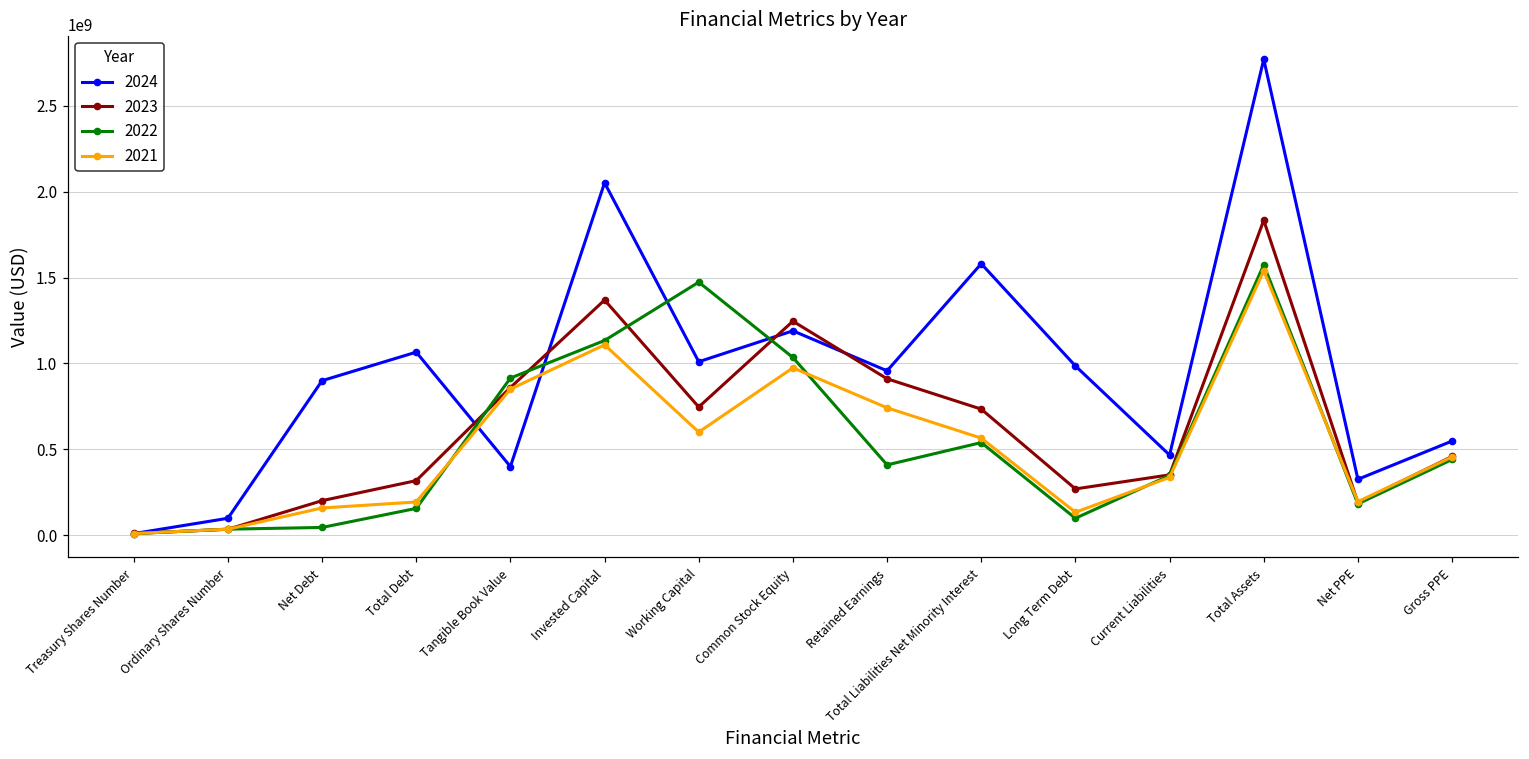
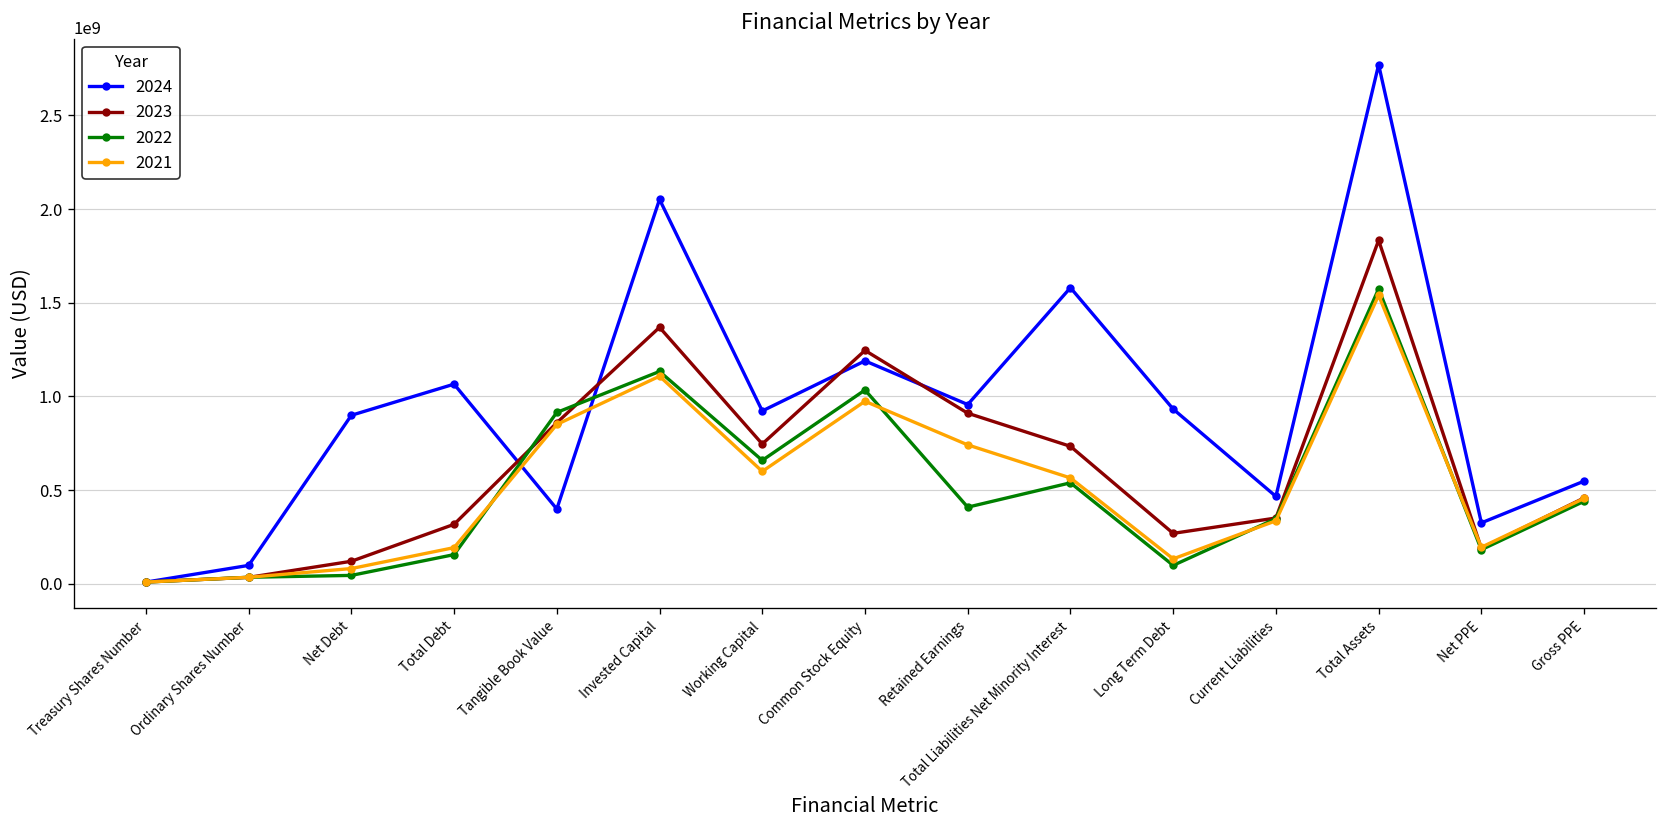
2023, Net Debt: 200000000 -> 120000000
2021, Net Debt: 160000000 -> 80000000
2024, Working Capital: 1010000000 -> 920000000
2022, Working Capital: 1470000000 -> 660000000
2024, Long Term Debt: 990000000 -> 930000000
